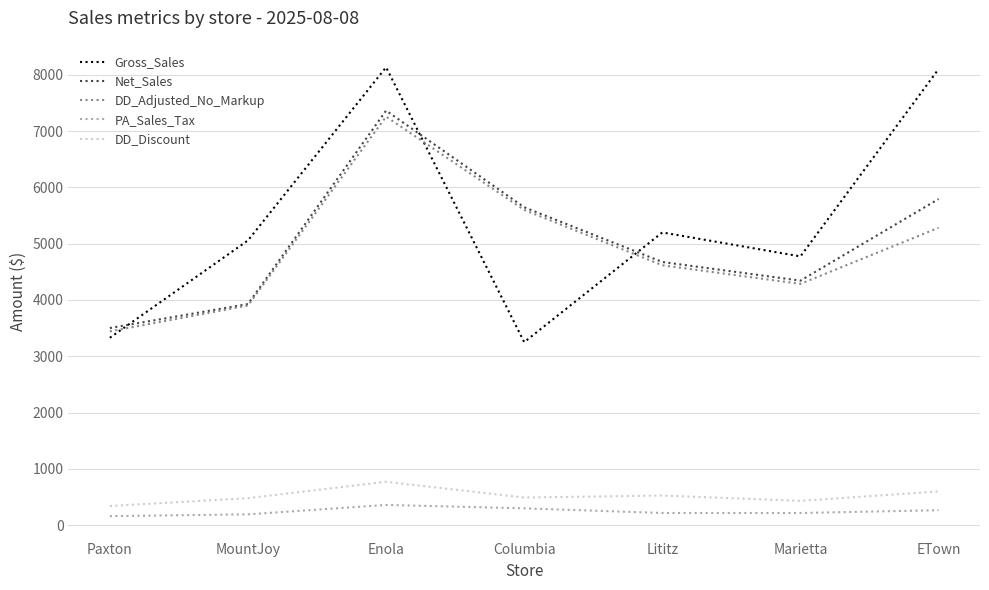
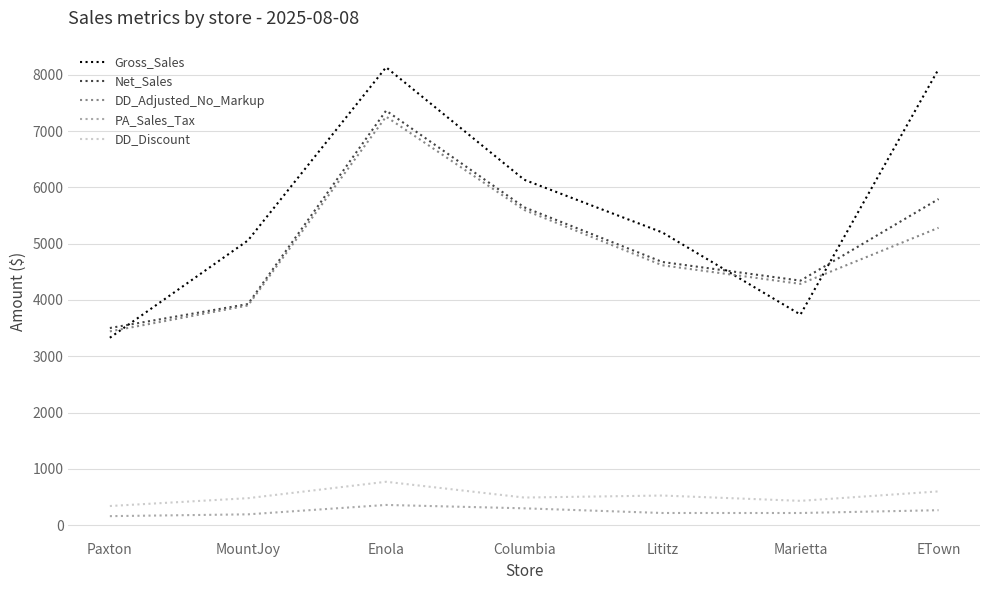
Gross_Sales, Columbia: 3300 -> 6100
Gross_Sales, Marietta: 4800 -> 3700
